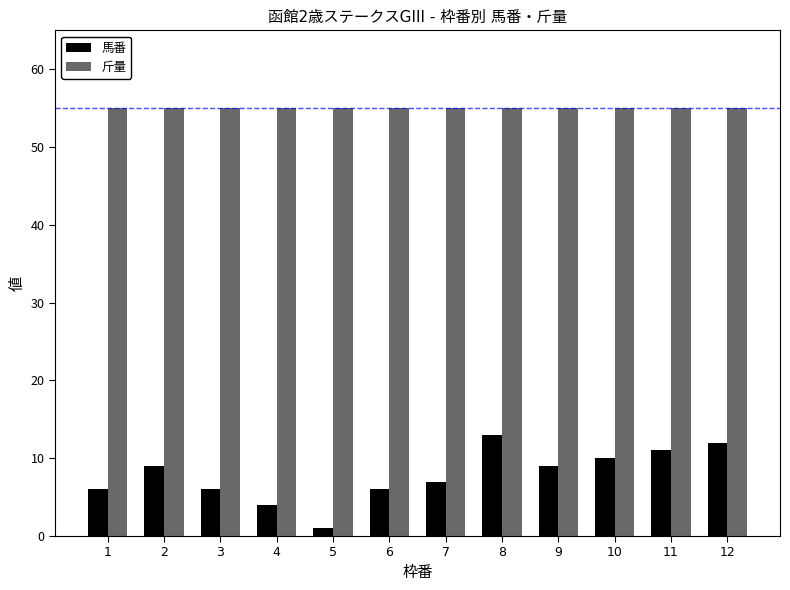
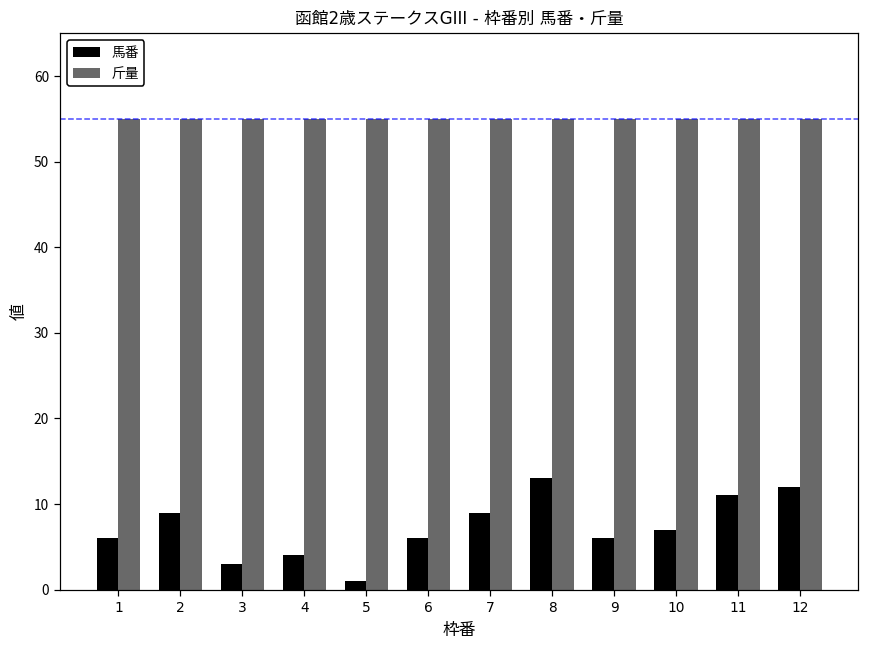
馬番, 3: 6 -> 3
馬番, 7: 7 -> 9
馬番, 9: 9 -> 6
馬番, 10: 10 -> 7
